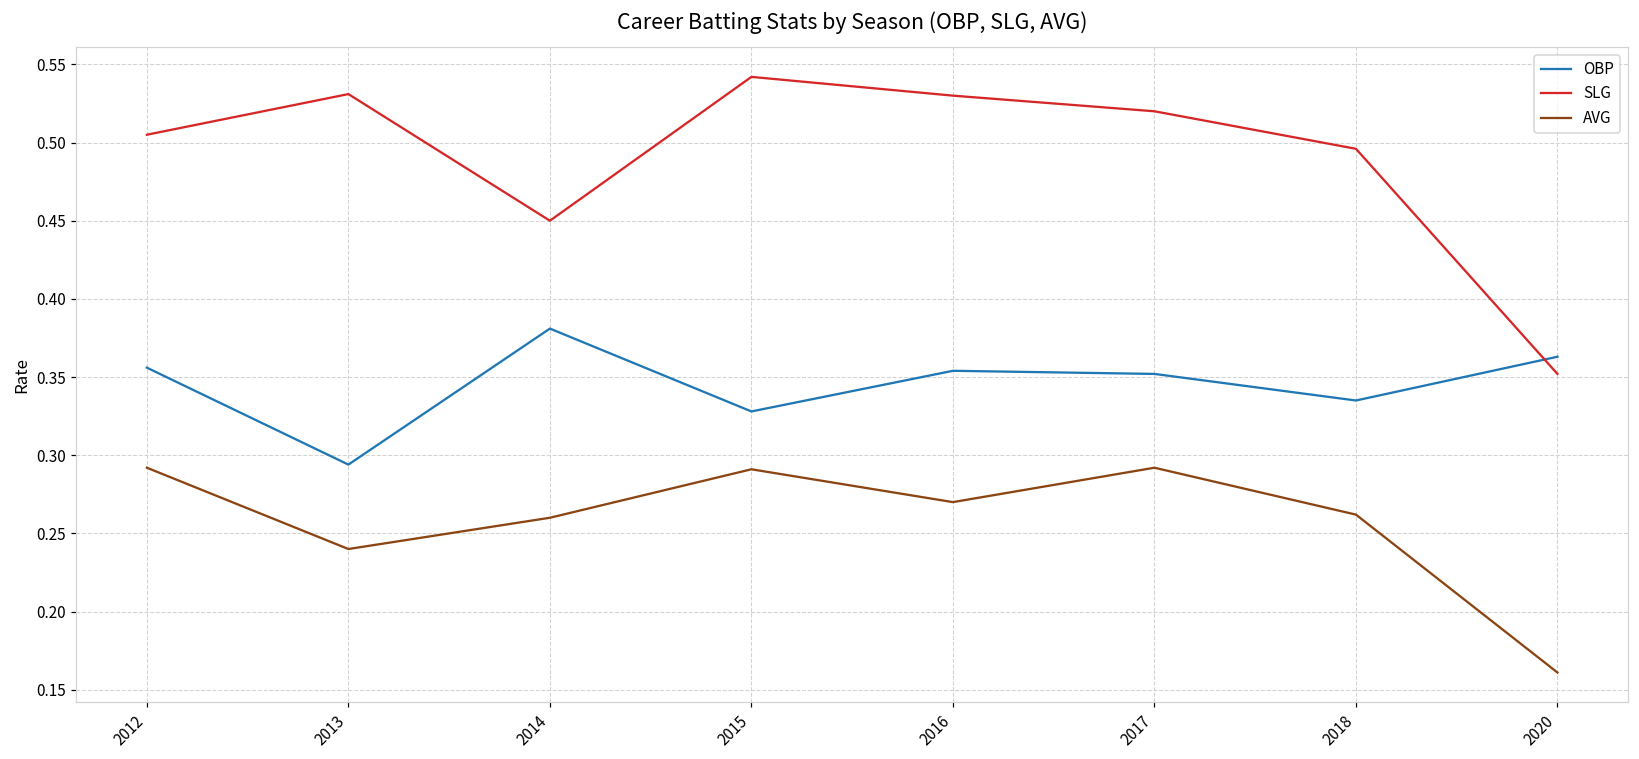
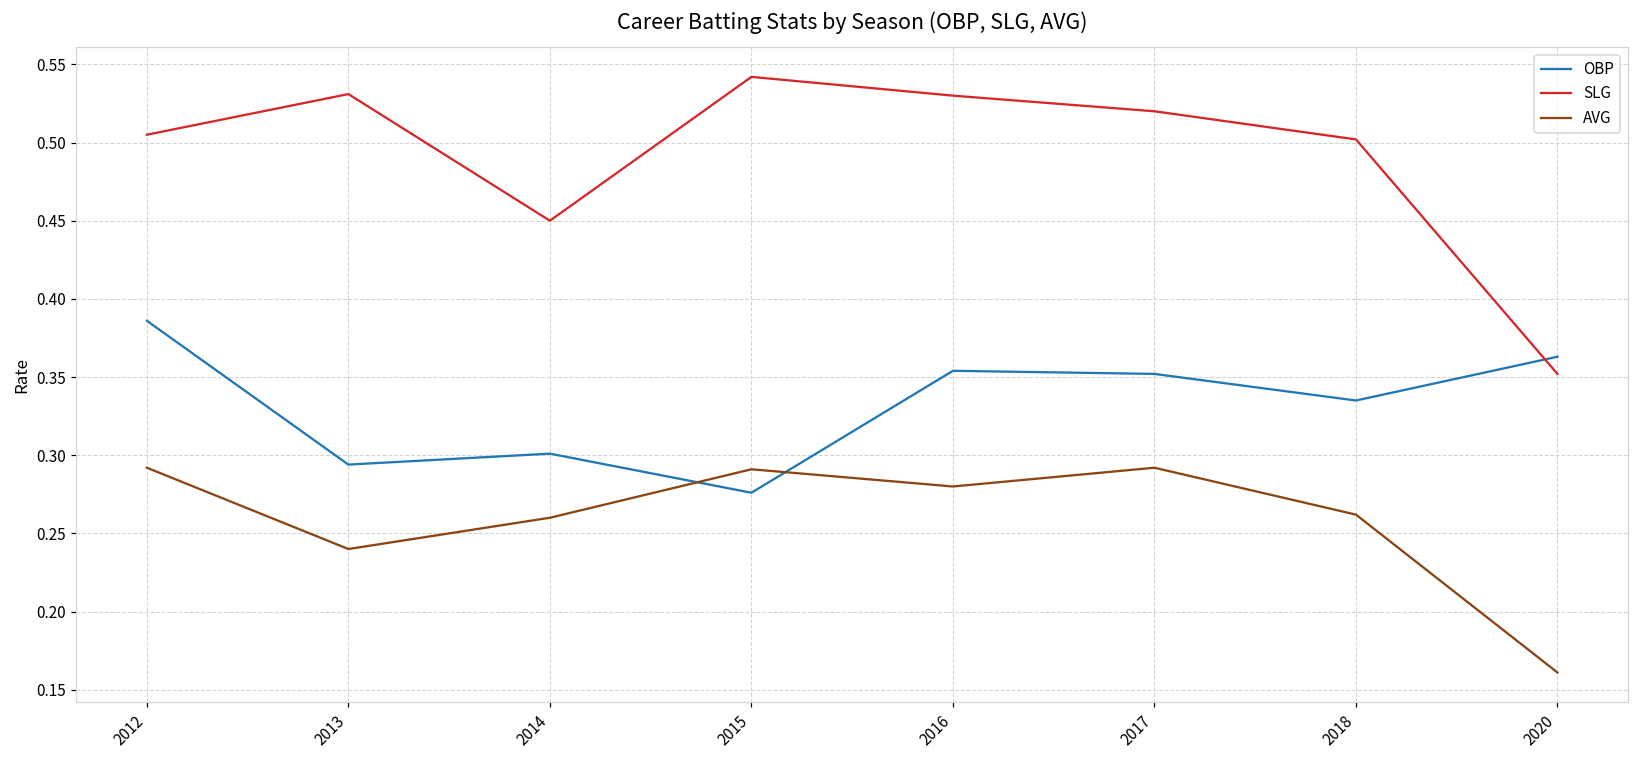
OBP, 2012: 0.356 -> 0.386
OBP, 2014: 0.381 -> 0.301
OBP, 2015: 0.328 -> 0.276
AVG, 2016: 0.27 -> 0.28
SLG, 2018: 0.496 -> 0.502
